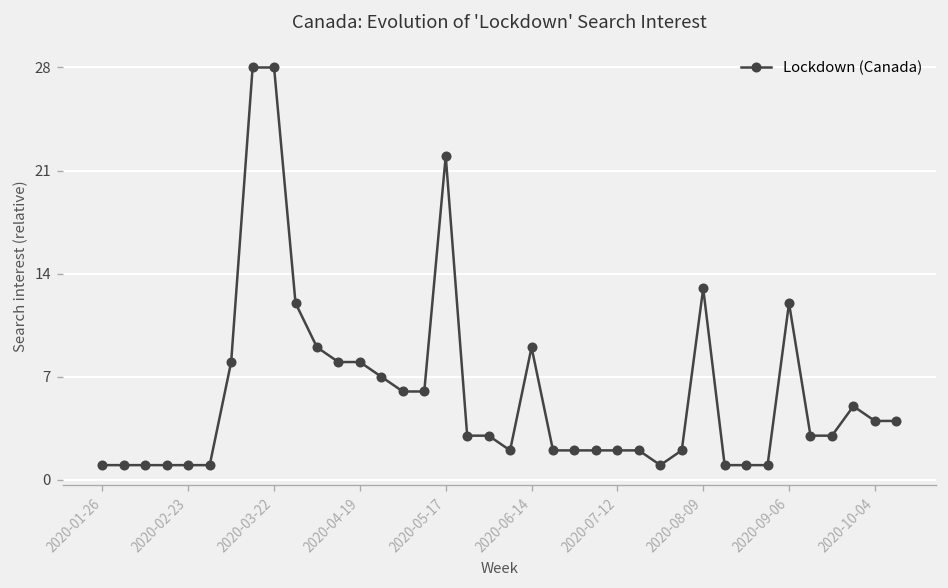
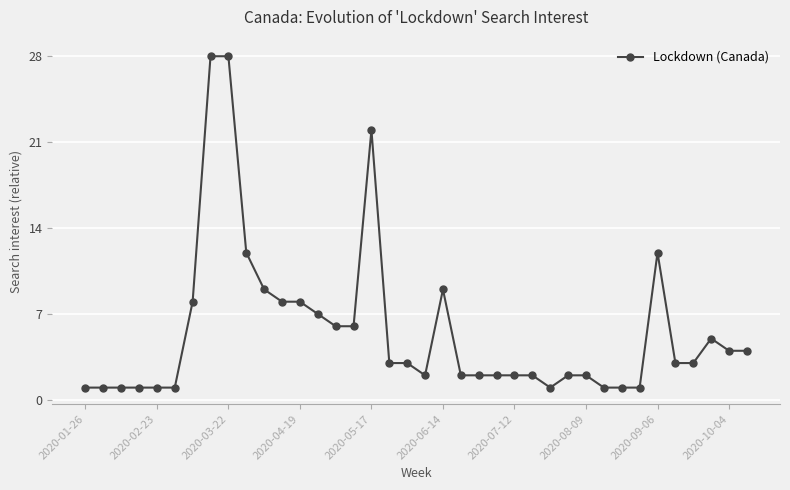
2020-08-09: 13 -> 2
